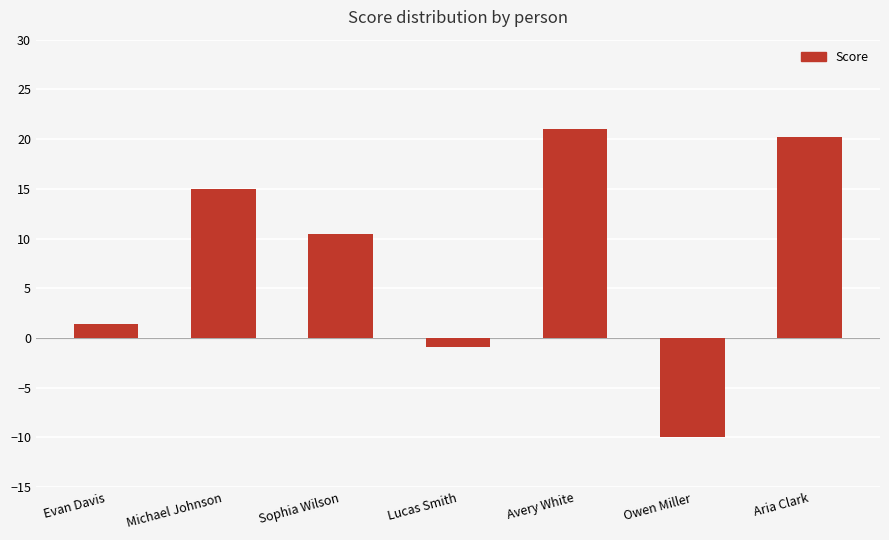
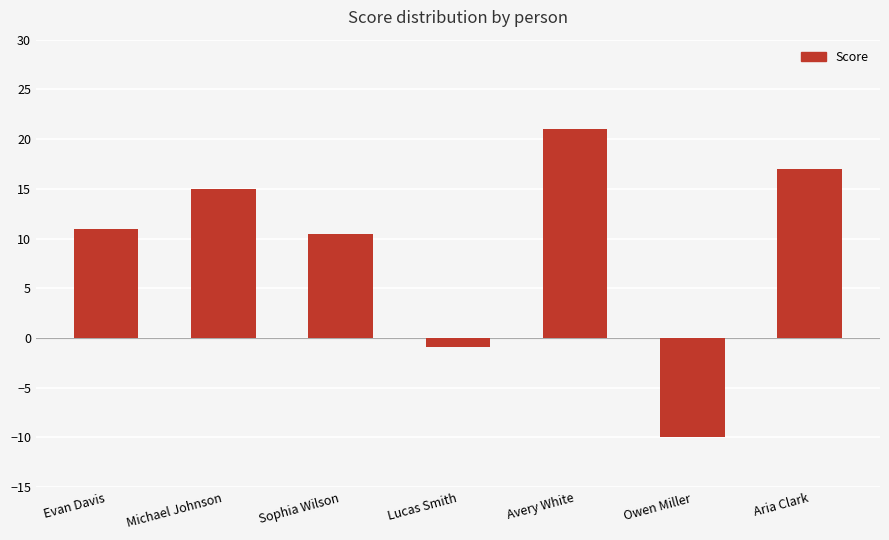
Evan Davis: 1 -> 11
Aria Clark: 20 -> 17
